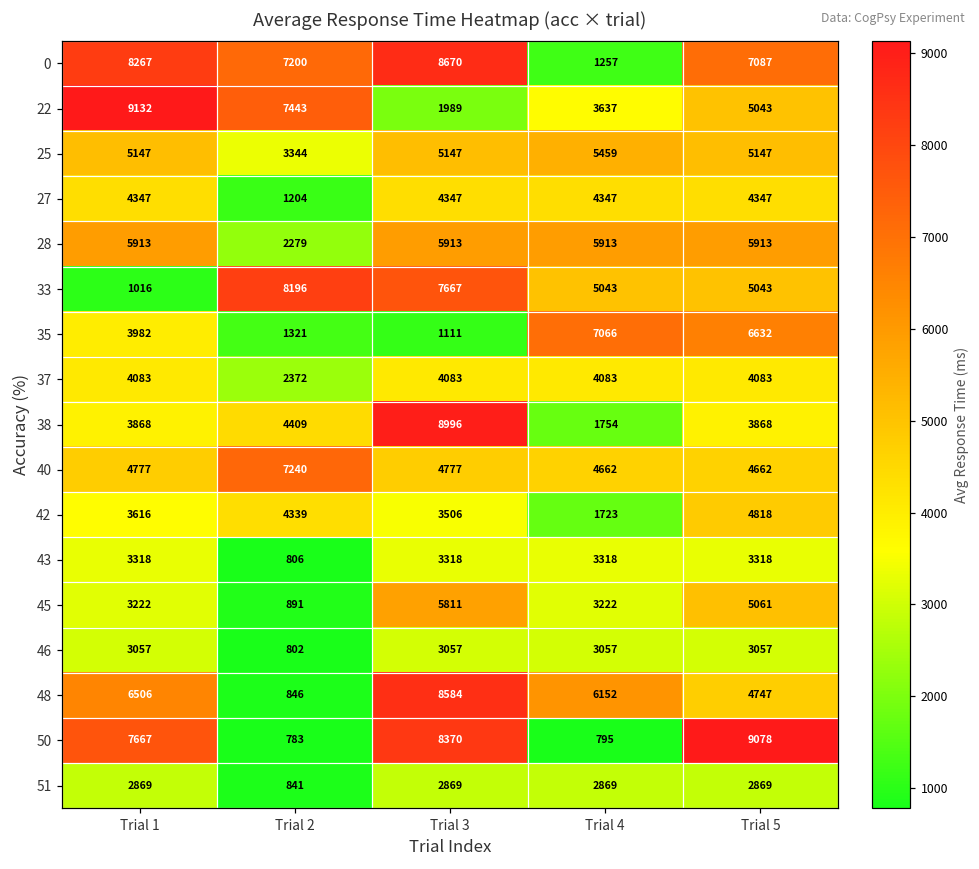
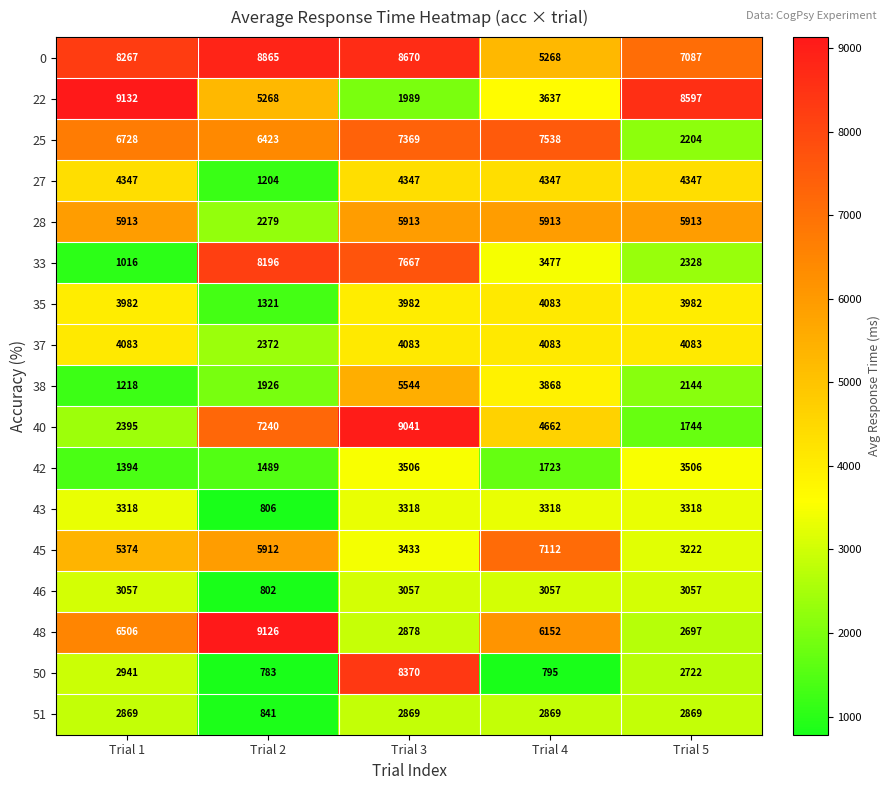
0, Trial 2: 7200 -> 8865
0, Trial 4: 1257 -> 5268
22, Trial 2: 7443 -> 5268
22, Trial 5: 5043 -> 8597
25, Trial 1: 5147 -> 6728
25, Trial 2: 3344 -> 6423
25, Trial 3: 5147 -> 7369
25, Trial 4: 5459 -> 7538
25, Trial 5: 5147 -> 2204
33, Trial 4: 5043 -> 3477
33, Trial 5: 5043 -> 2328
35, Trial 3: 1111 -> 3982
35, Trial 4: 7066 -> 4083
35, Trial 5: 6632 -> 3982
38, Trial 1: 3868 -> 1218
38, Trial 2: 4409 -> 1926
38, Trial 3: 8996 -> 5544
38, Trial 4: 1754 -> 3868
38, Trial 5: 3868 -> 2144
40, Trial 1: 4777 -> 2395
40, Trial 3: 4777 -> 9041
40, Trial 5: 4662 -> 1744
42, Trial 1: 3616 -> 1394
42, Trial 2: 4339 -> 1489
42, Trial 5: 4818 -> 3506
45, Trial 1: 3222 -> 5374
45, Trial 2: 891 -> 5912
45, Trial 3: 5811 -> 3433
45, Trial 4: 3222 -> 7112
45, Trial 5: 5061 -> 3222
48, Trial 2: 846 -> 9126
48, Trial 3: 8584 -> 2878
48, Trial 5: 4747 -> 2697
50, Trial 1: 7667 -> 2941
50, Trial 5: 9078 -> 2722
